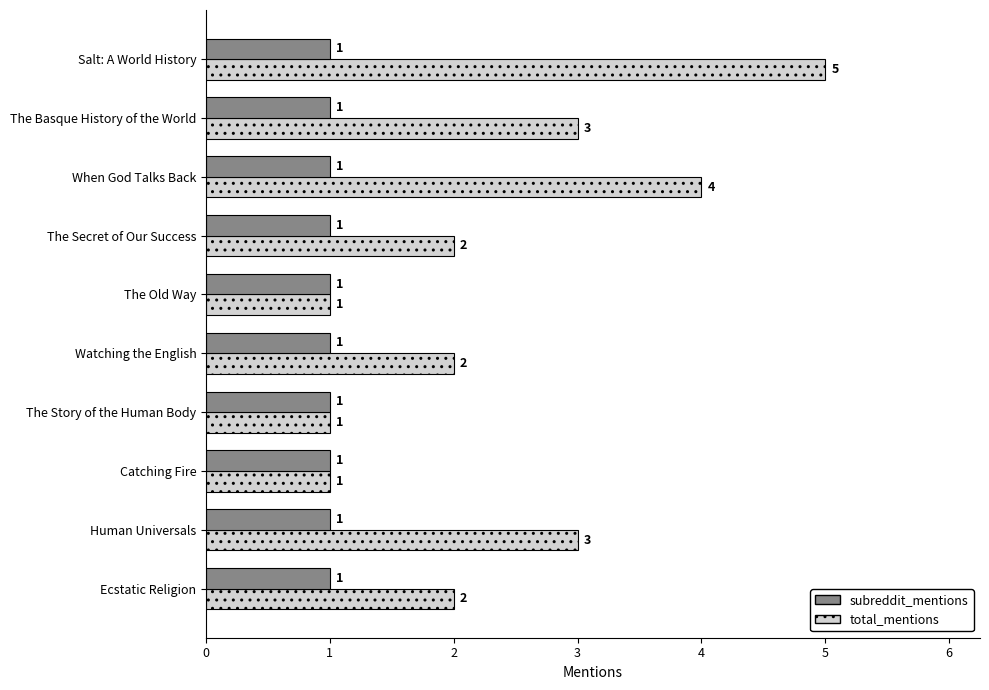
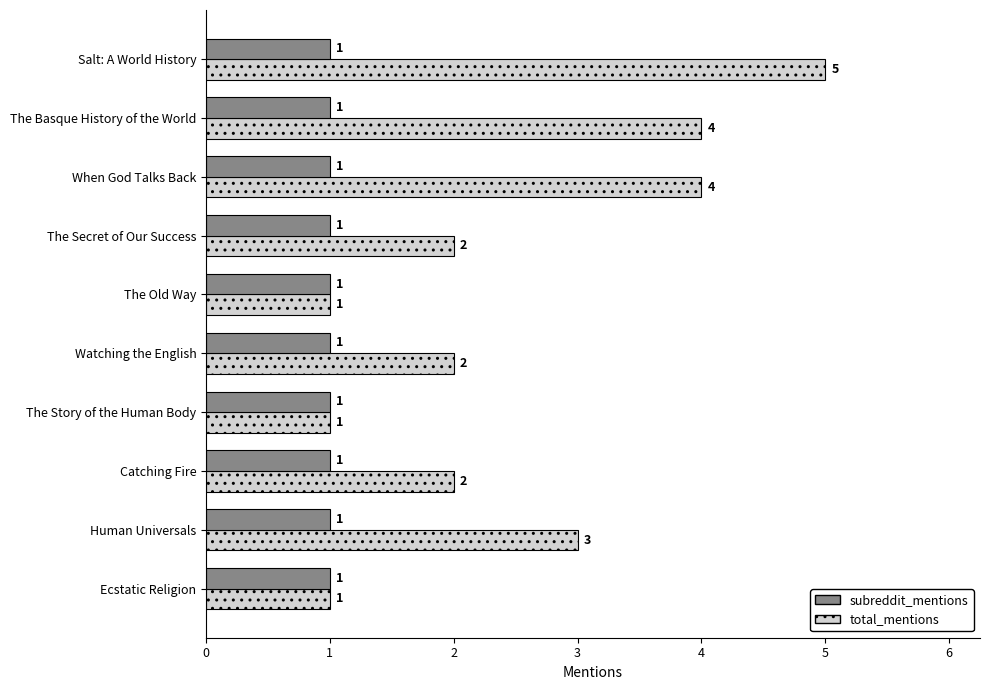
total_mentions, The Basque History of the World: 3 -> 4
total_mentions, Catching Fire: 1 -> 2
total_mentions, Ecstatic Religion: 2 -> 1
